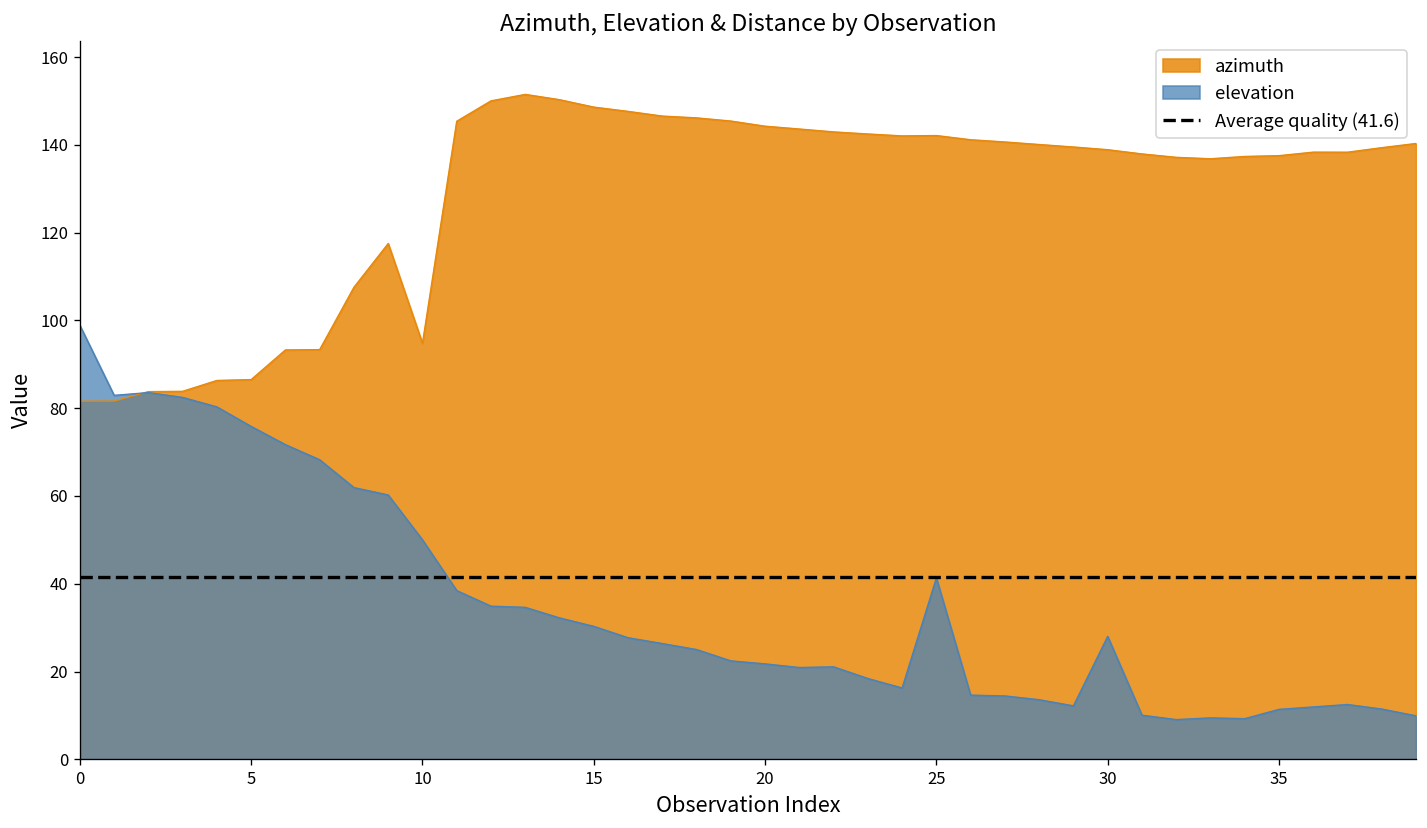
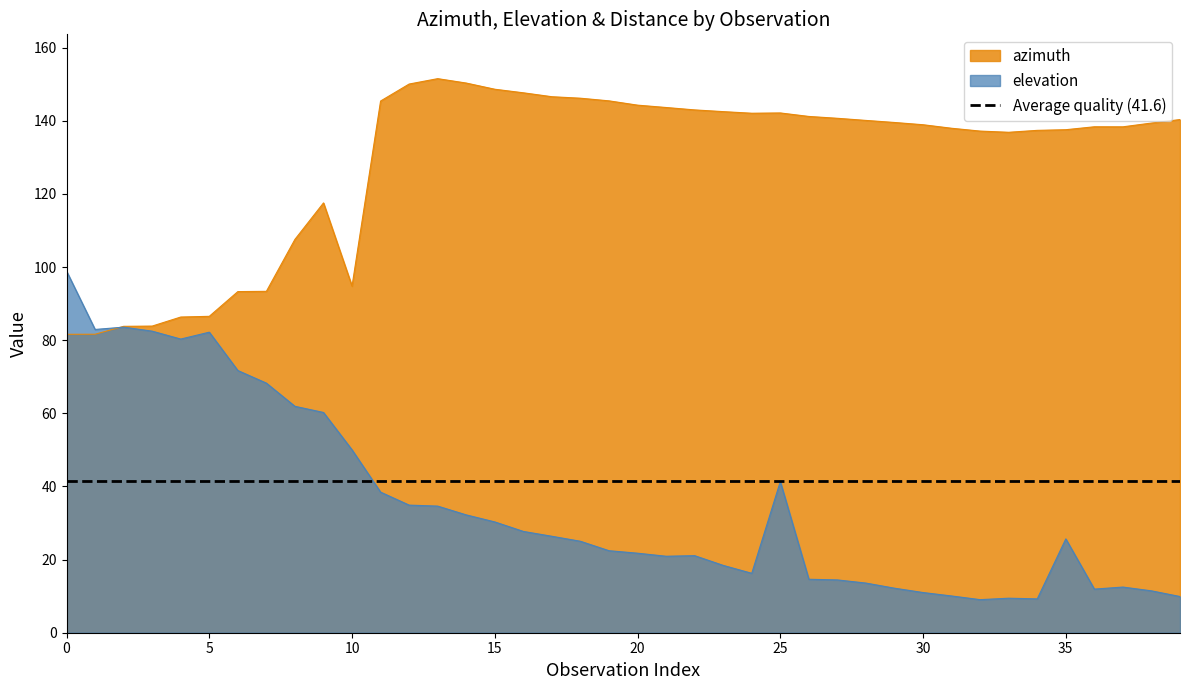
elevation, 5: 76 -> 82
elevation, 30: 28 -> 11
elevation, 35: 11 -> 26
